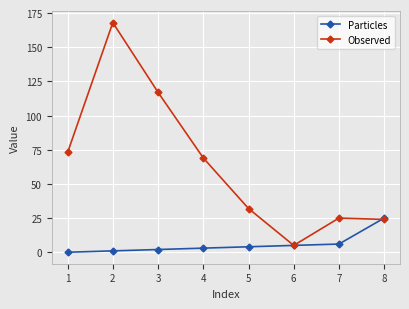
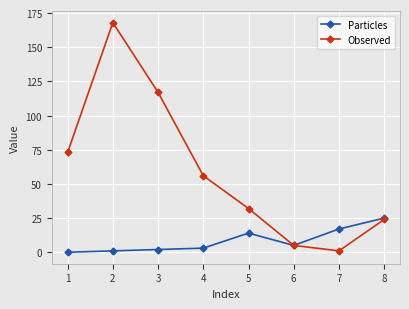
Observed, 4: 69 -> 56
Particles, 5: 4 -> 14
Particles, 7: 6 -> 17
Observed, 7: 25 -> 1
